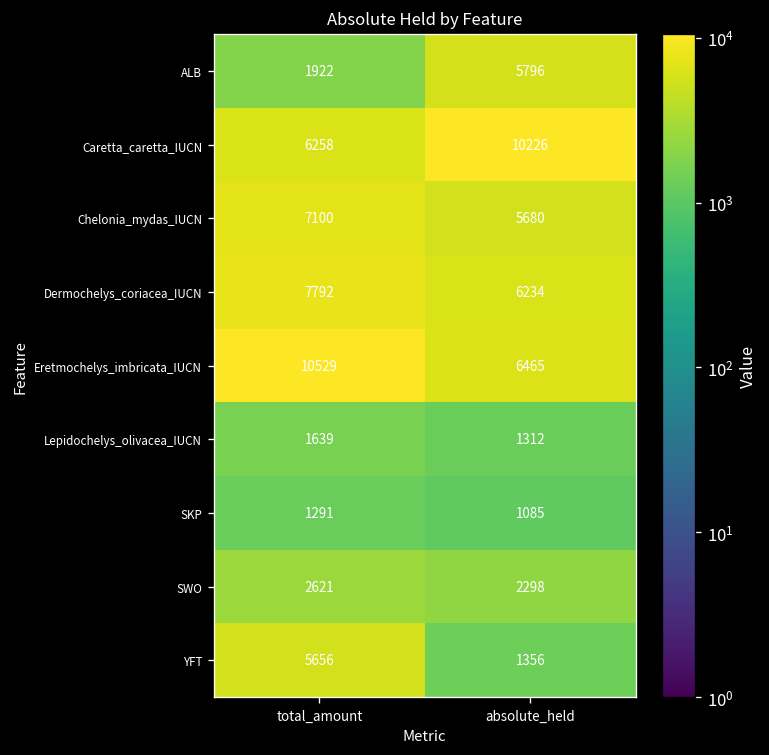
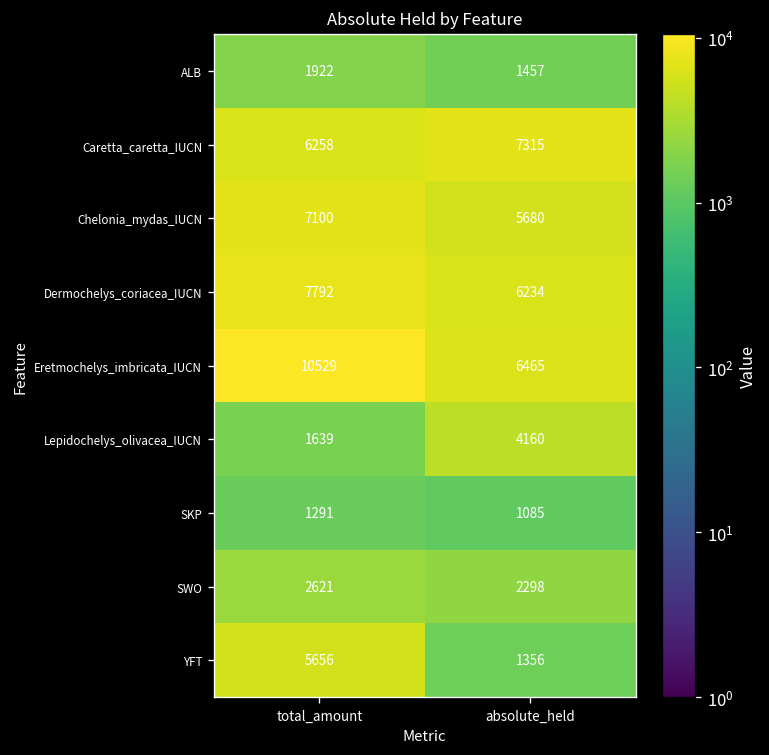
ALB, absolute_held: 5796 -> 1457
Caretta_caretta_IUCN, absolute_held: 10226 -> 7315
Lepidochelys_olivacea_IUCN, absolute_held: 1312 -> 4160
